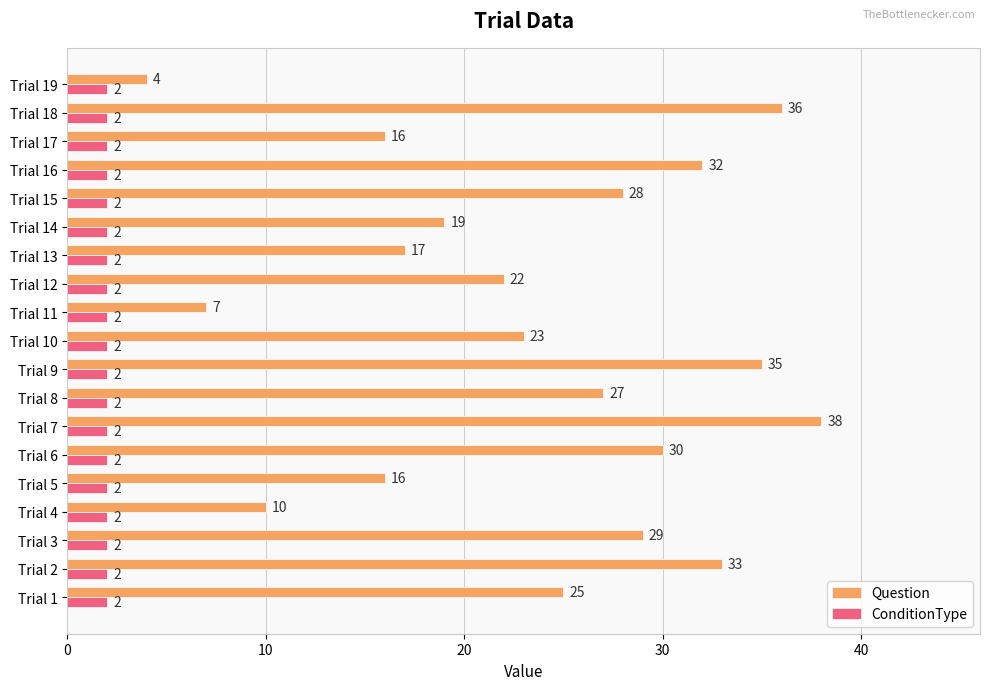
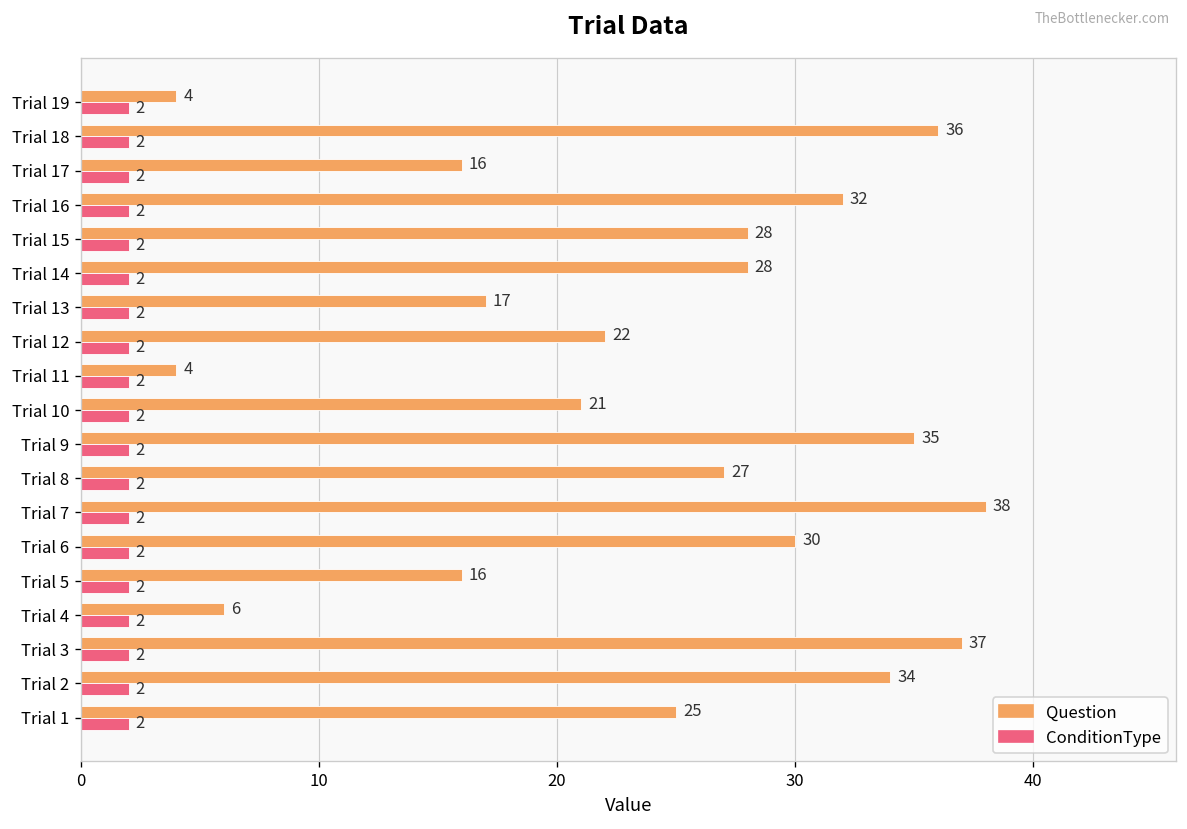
Question, Trial 14: 19 -> 28
Question, Trial 11: 7 -> 4
Question, Trial 10: 23 -> 21
Question, Trial 4: 10 -> 6
Question, Trial 3: 29 -> 37
Question, Trial 2: 33 -> 34
